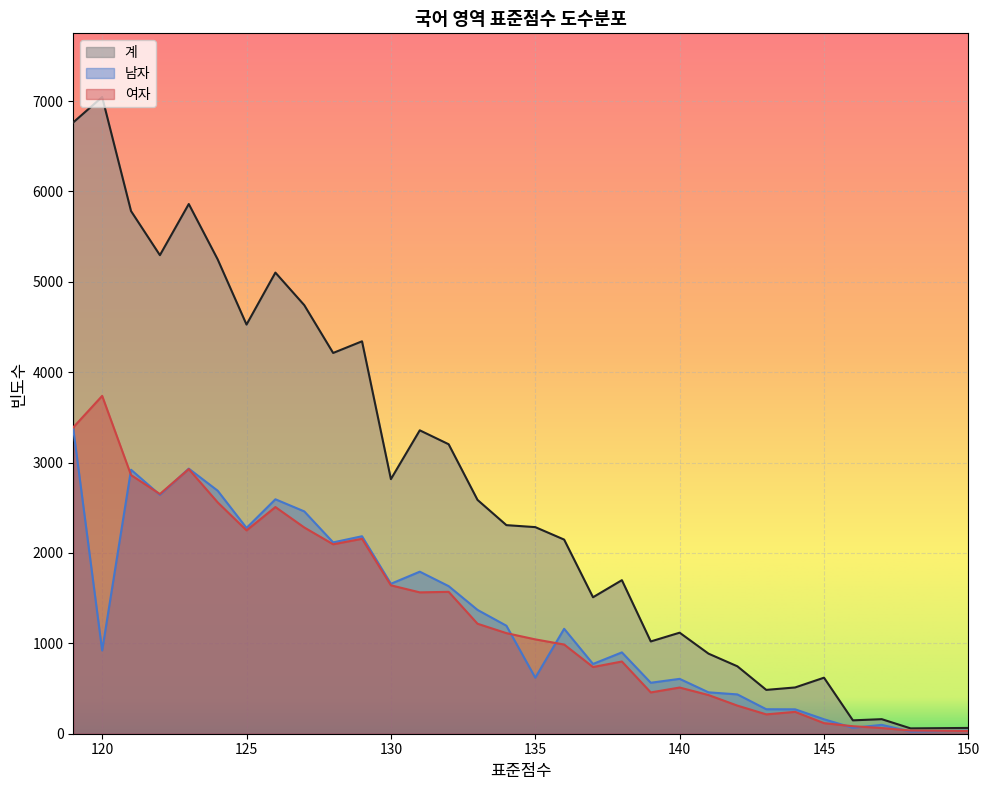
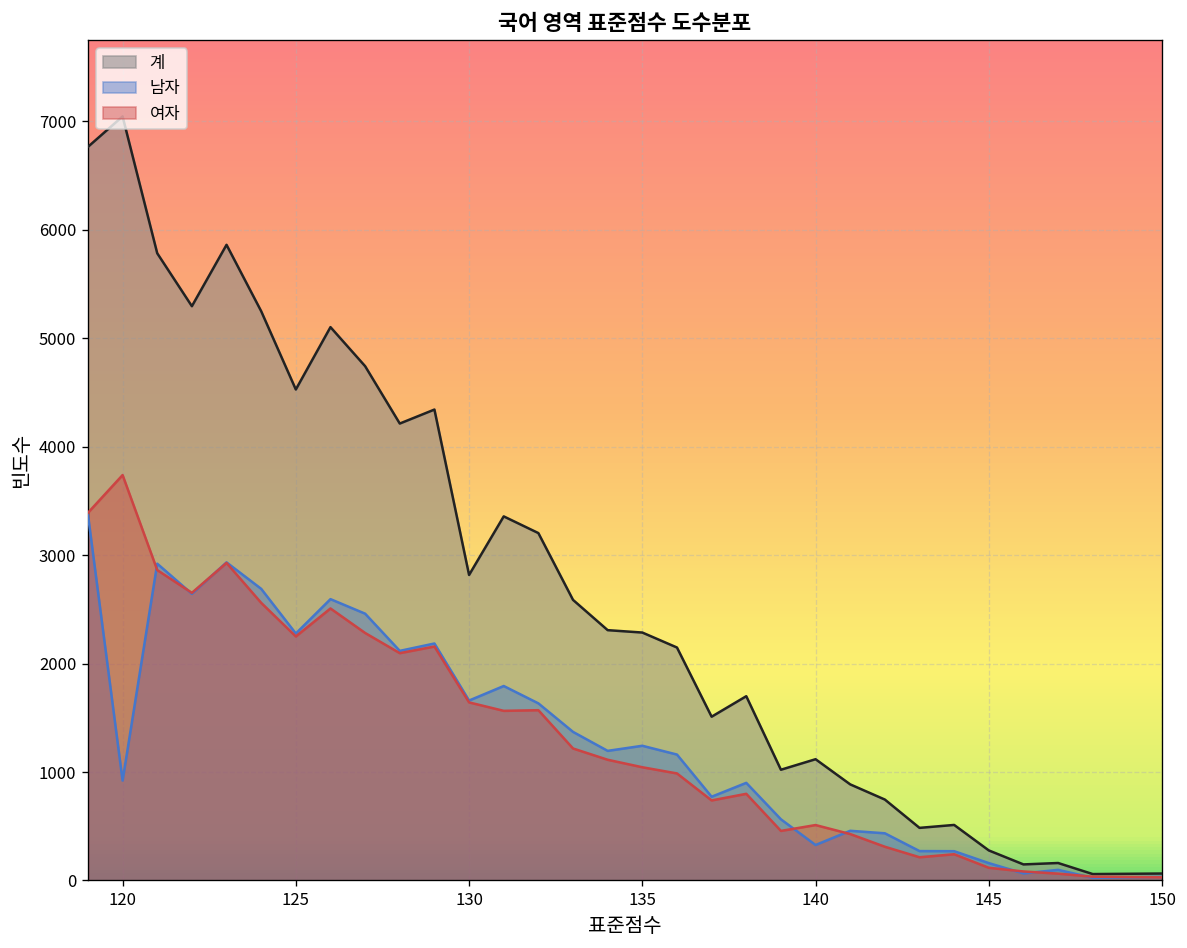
남자, 135: 600 -> 1200
남자, 140: 600 -> 300
계, 145: 600 -> 300
